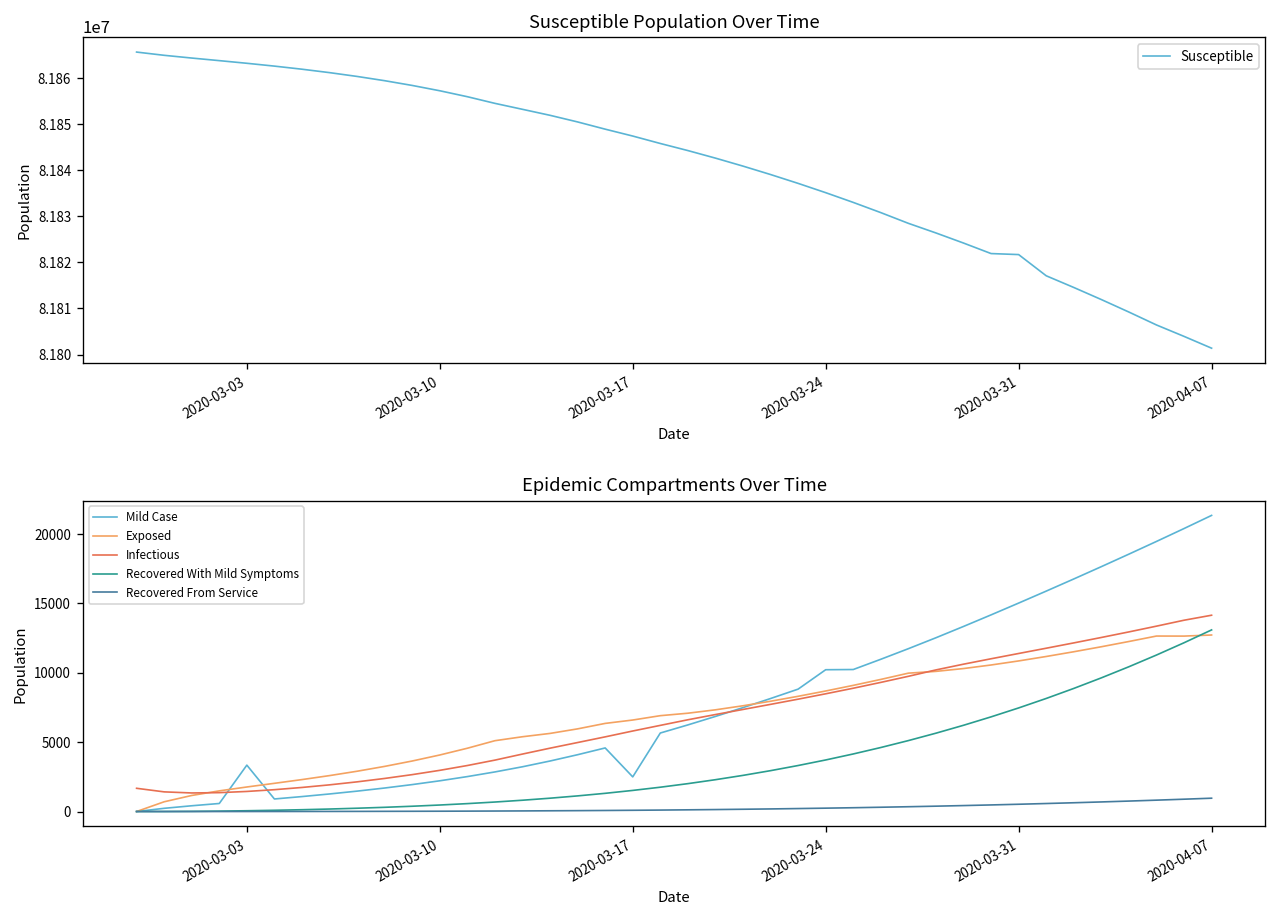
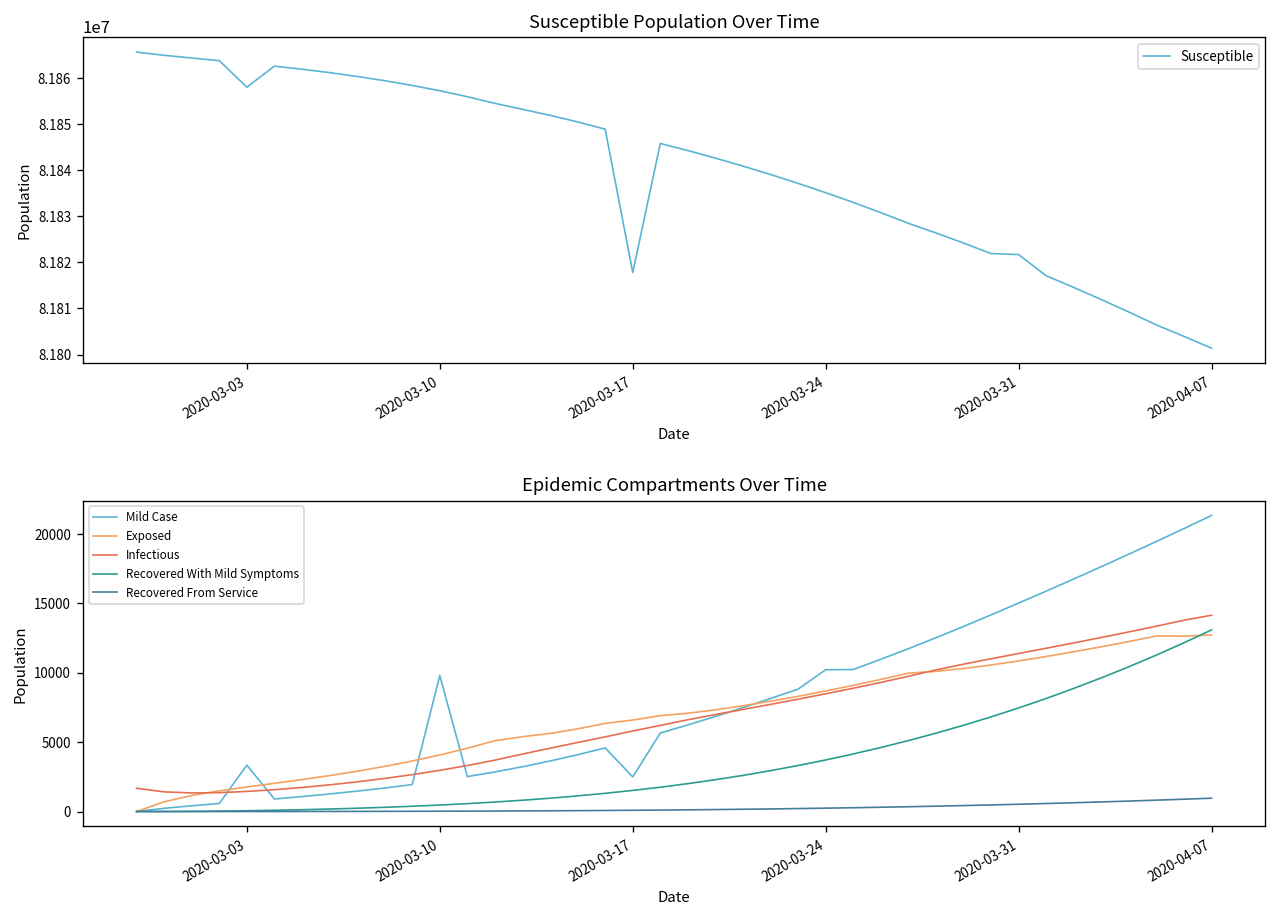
Susceptible Population Over Time, 2020-03-03: 81863000 -> 81858000
Susceptible Population Over Time, 2020-03-17: 81847000 -> 81818000
Epidemic Compartments Over Time, Mild Case, 2020-03-10: 2200 -> 9800
